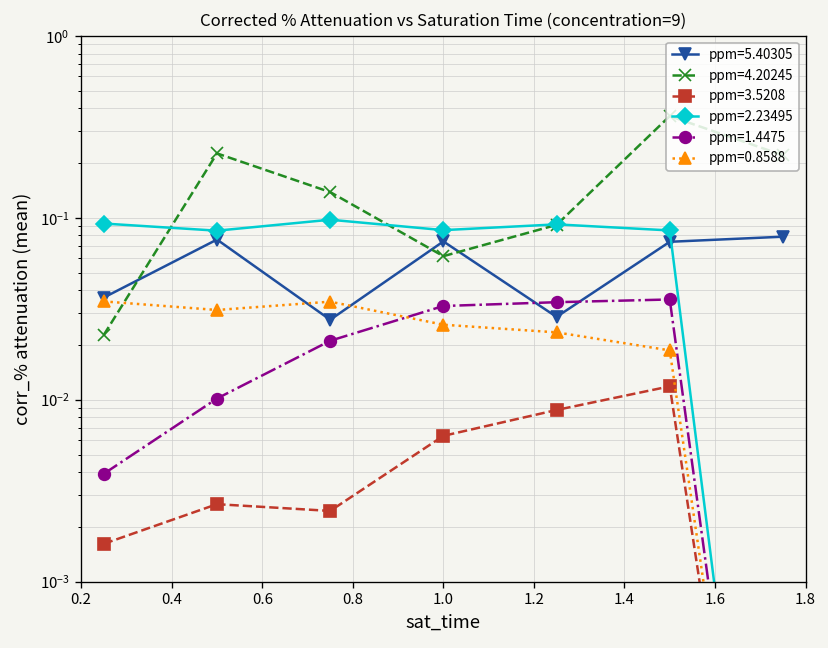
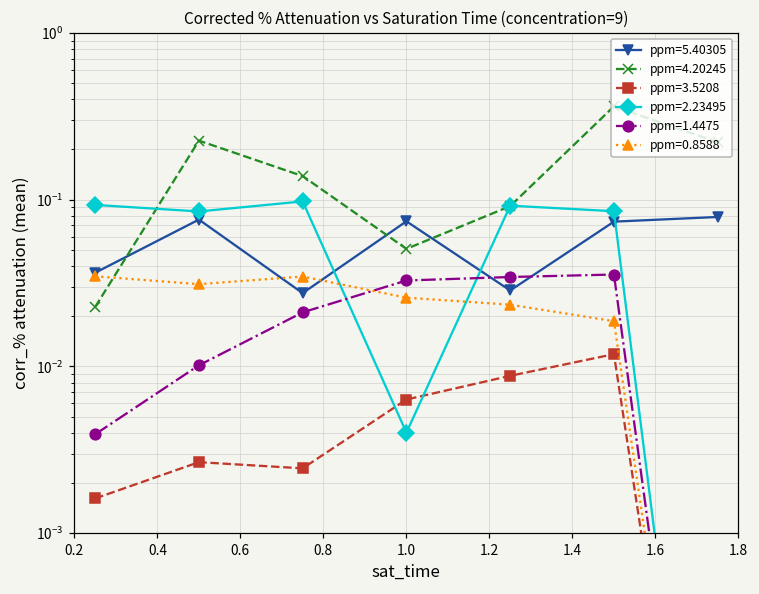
ppm=4.20245, 1.0: 0.062 -> 0.051
ppm=2.23495, 1.0: 0.09 -> 0.0040
